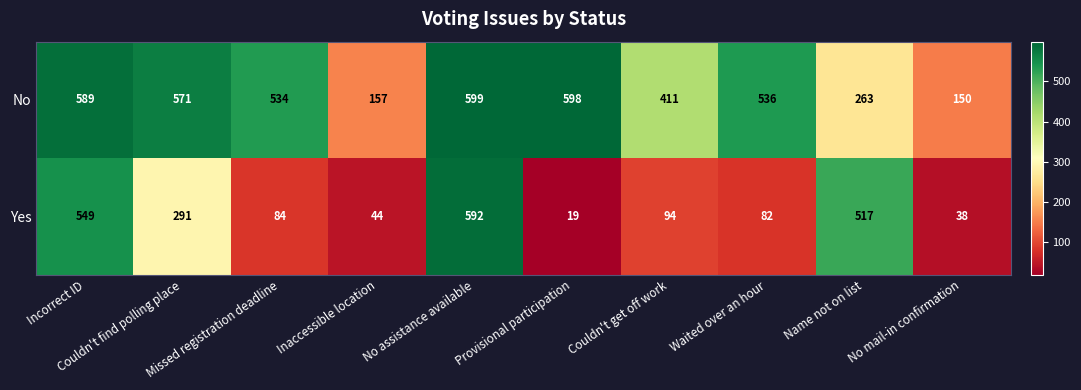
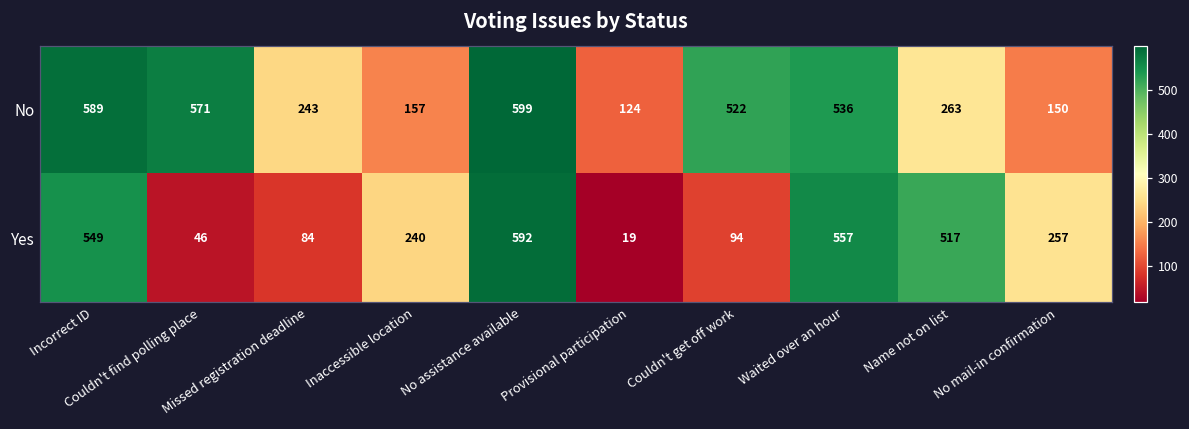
No, Missed registration deadline: 534 -> 243
No, Provisional participation: 598 -> 124
No, Couldn't get off work: 411 -> 522
Yes, Couldn't find polling place: 291 -> 46
Yes, Inaccessible location: 44 -> 240
Yes, Waited over an hour: 82 -> 557
Yes, No mail-in confirmation: 38 -> 257
